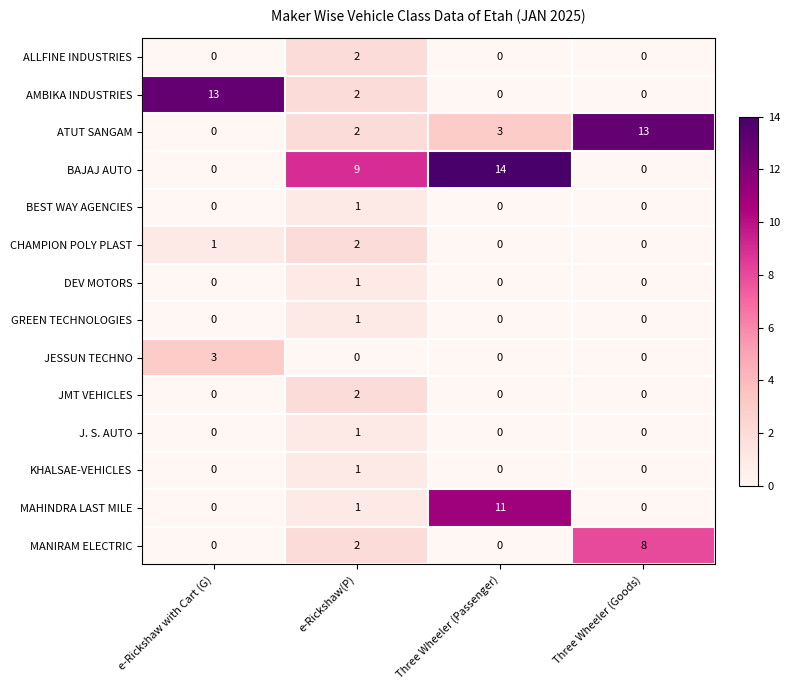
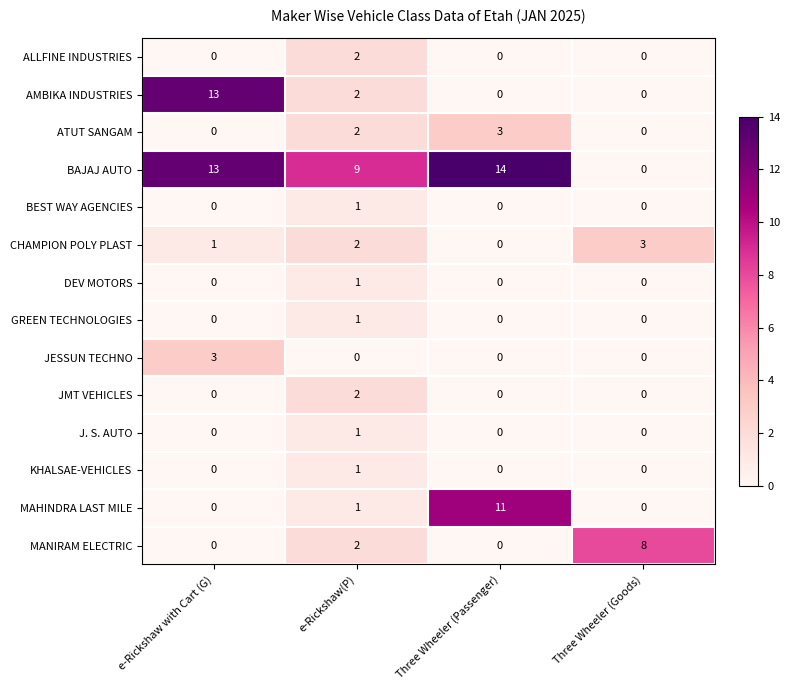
ATUT SANGAM, Three Wheeler (Goods): 13 -> 0
BAJAJ AUTO, e-Rickshaw with Cart (G): 0 -> 13
CHAMPION POLY PLAST, Three Wheeler (Goods): 0 -> 3
